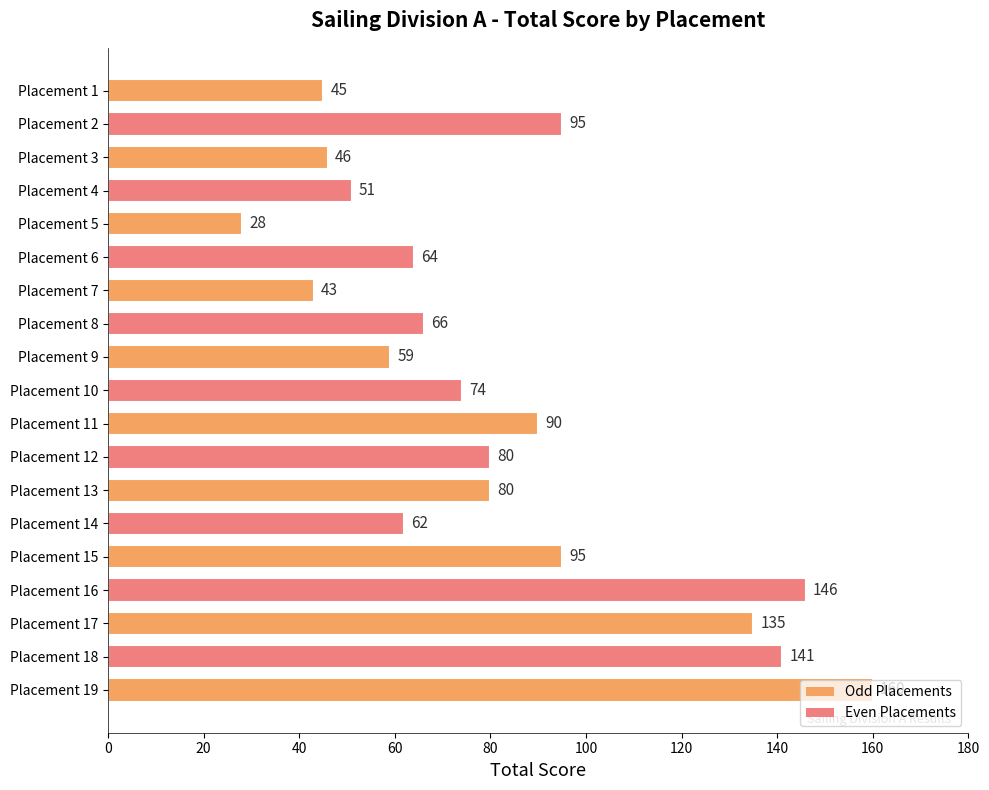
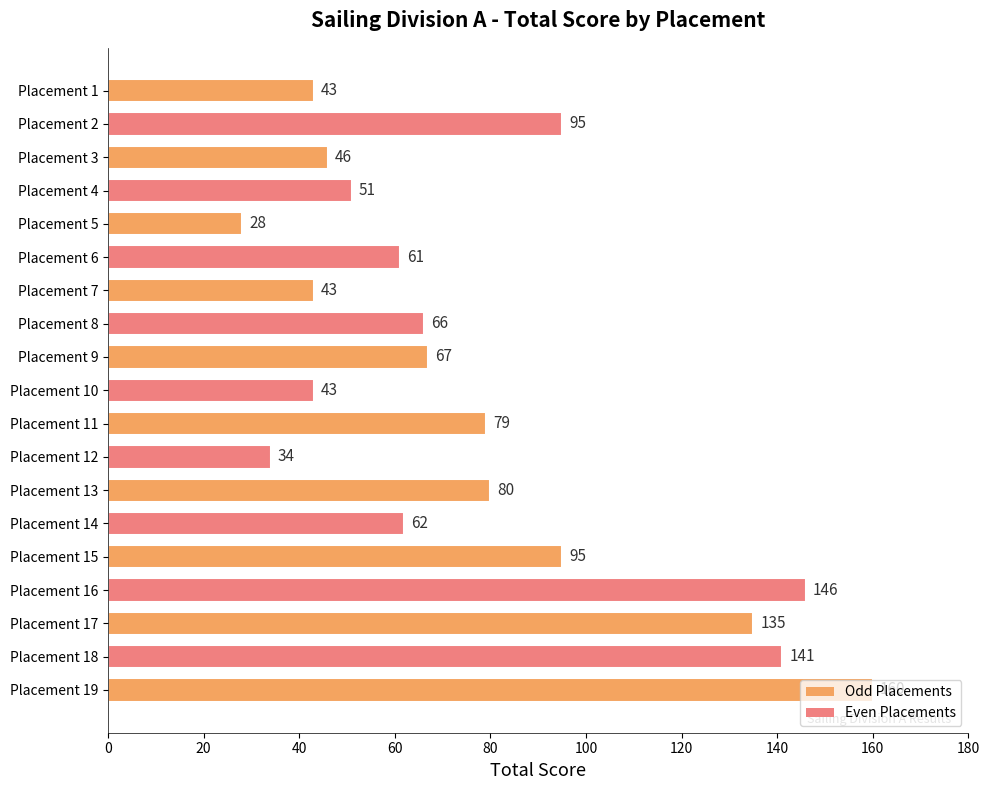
Placement 1: 45 -> 43
Placement 6: 64 -> 61
Placement 9: 59 -> 67
Placement 10: 74 -> 43
Placement 11: 90 -> 79
Placement 12: 80 -> 34
